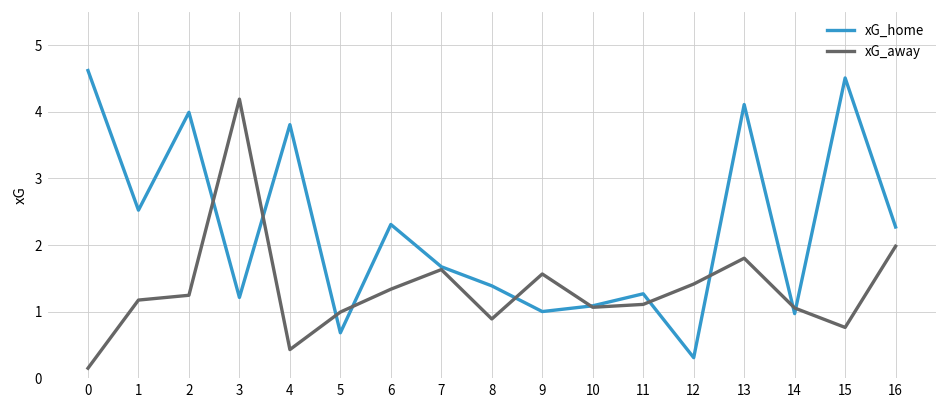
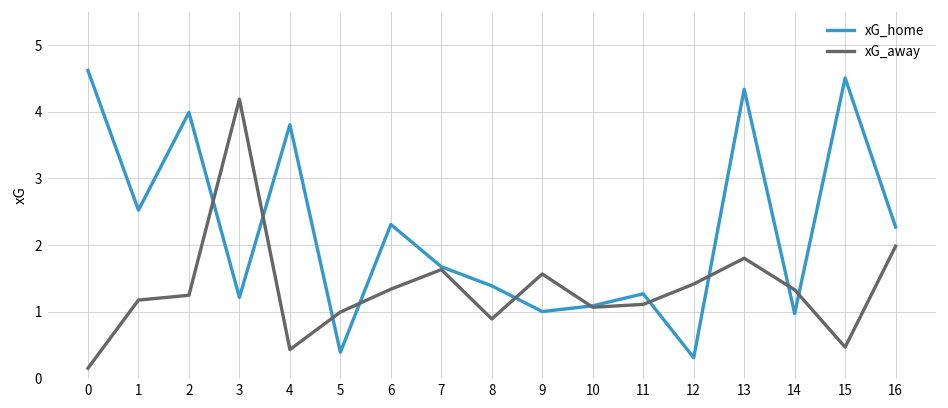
xG_home, 5: 0.7 -> 0.4
xG_home, 13: 4.1 -> 4.3
xG_away, 14: 1.1 -> 1.3
xG_away, 15: 0.8 -> 0.5
